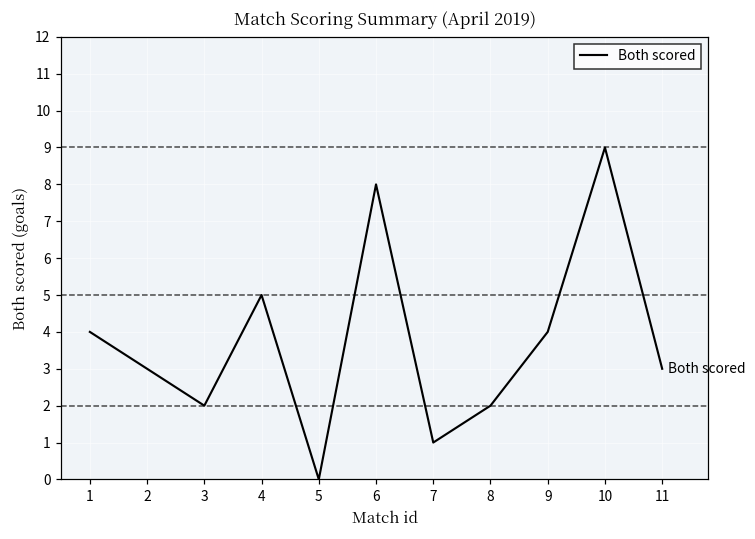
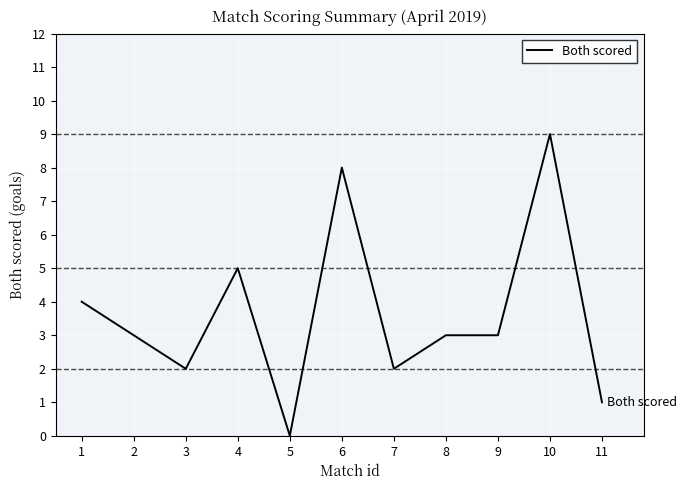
7: 1 -> 2
8: 2 -> 3
9: 4 -> 3
11: 3 -> 1
